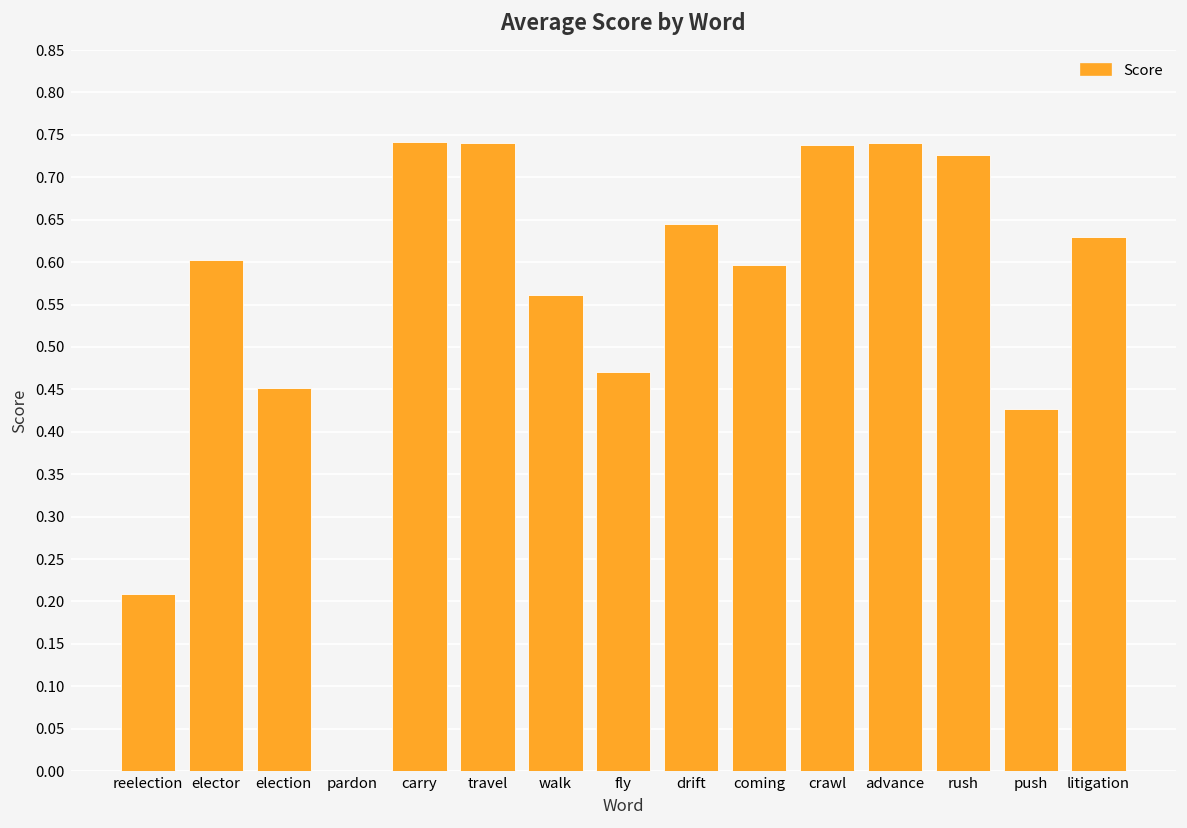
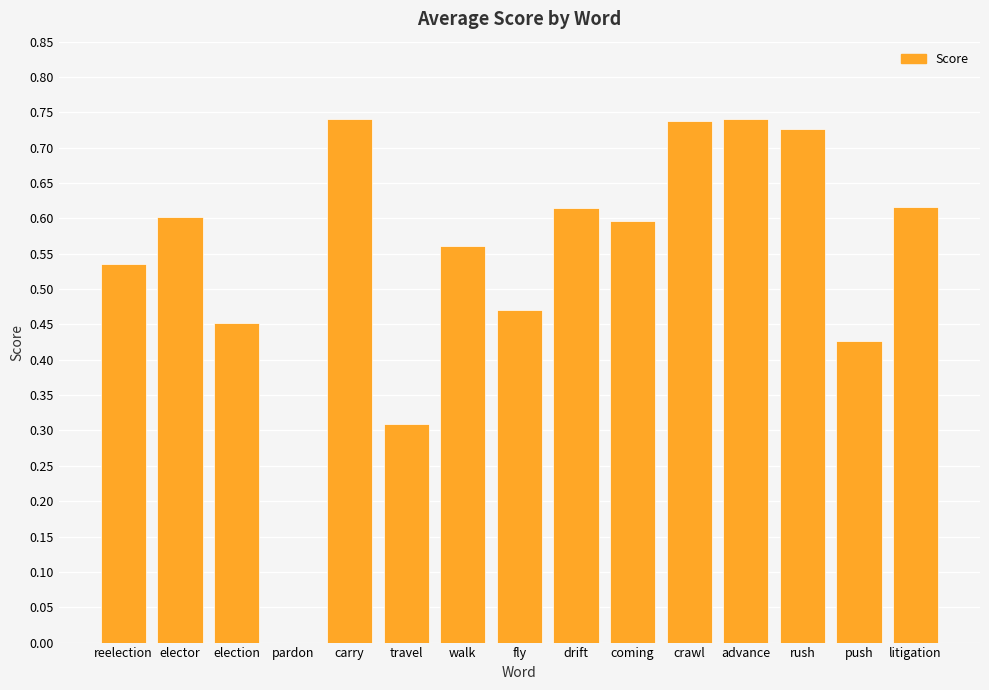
reelection: 0.21 -> 0.54
travel: 0.74 -> 0.31
drift: 0.64 -> 0.62
litigation: 0.63 -> 0.62
